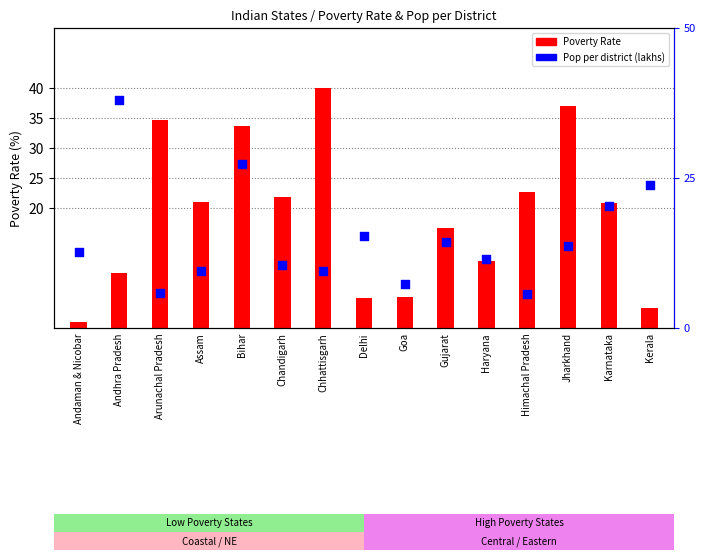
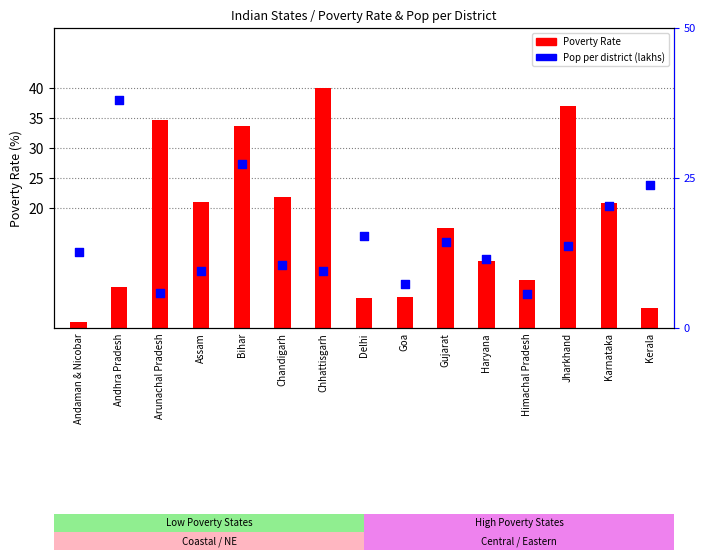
Poverty Rate, Andhra Pradesh: 9 -> 7
Poverty Rate, Himachal Pradesh: 23 -> 8
